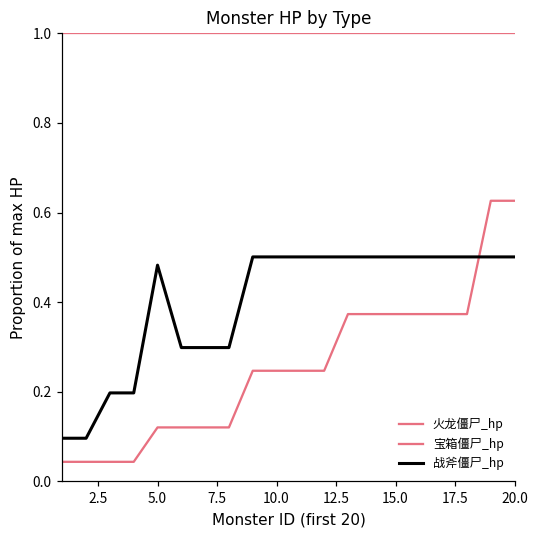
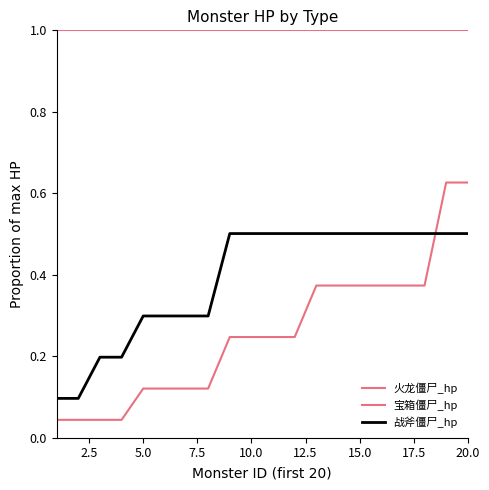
战斧僵尸_hp, 5.0: 0.48 -> 0.30
